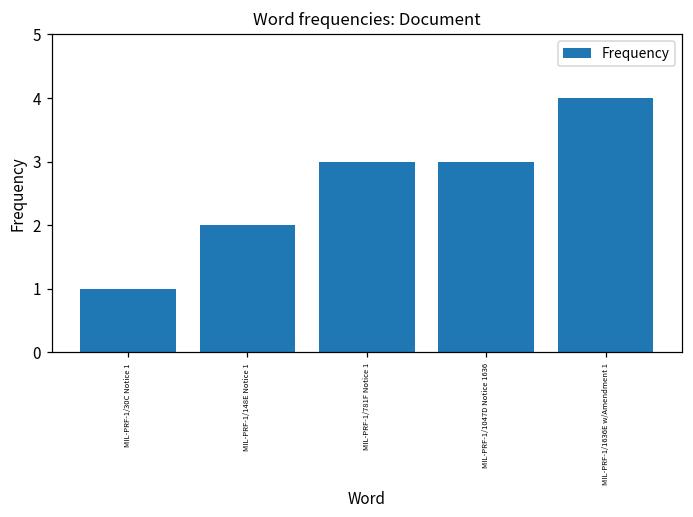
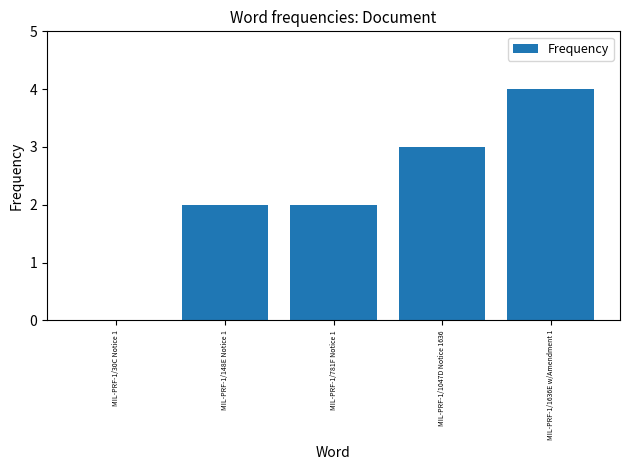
MIL-PRF-1/30C Notice 1: 1 -> 0
MIL-PRF-1/781F Notice 1: 3 -> 2
